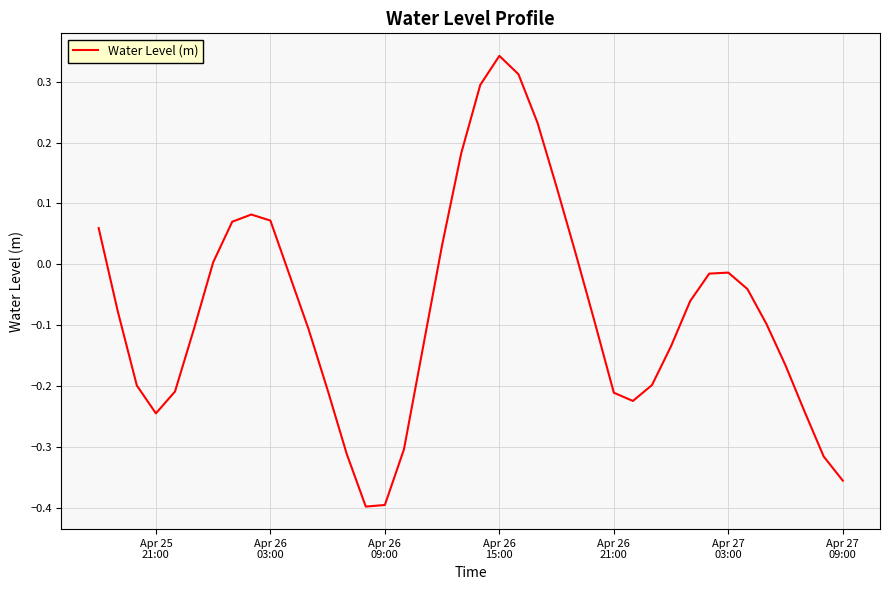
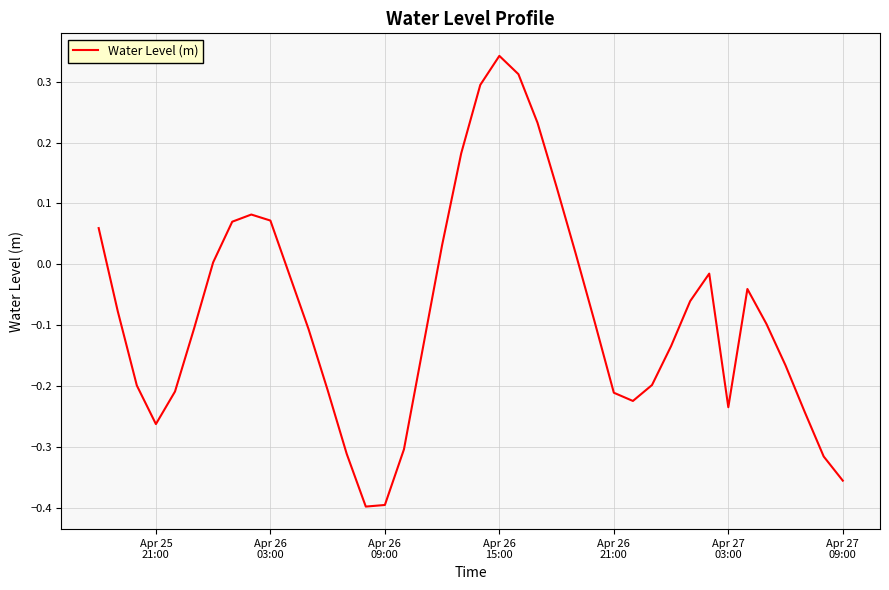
Apr 25 21:00: -0.24 -> -0.26
Apr 27 03:00: -0.01 -> -0.23
